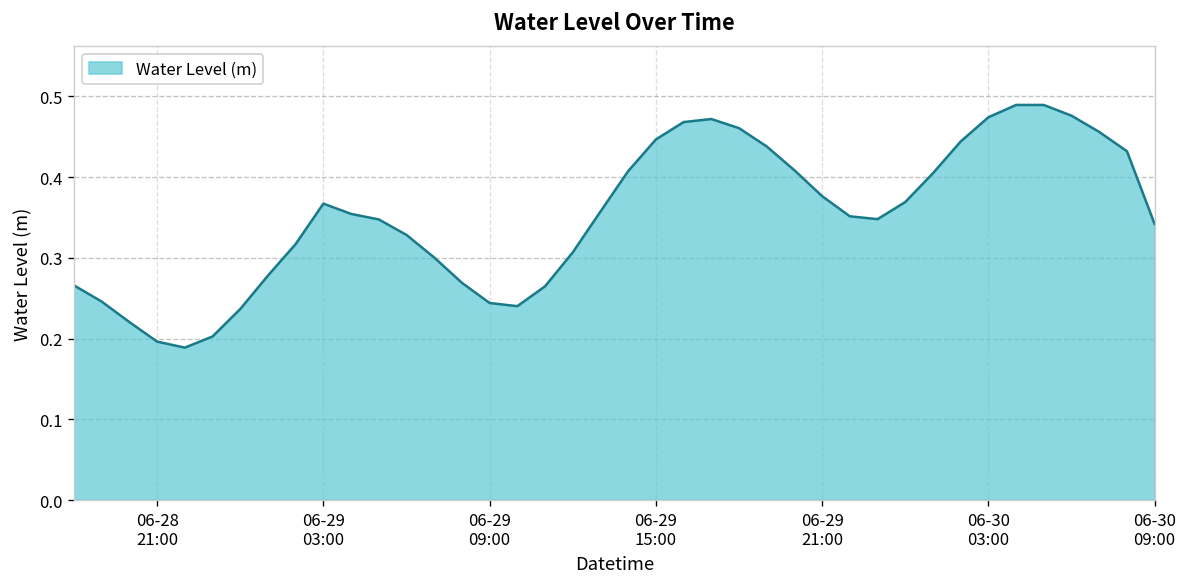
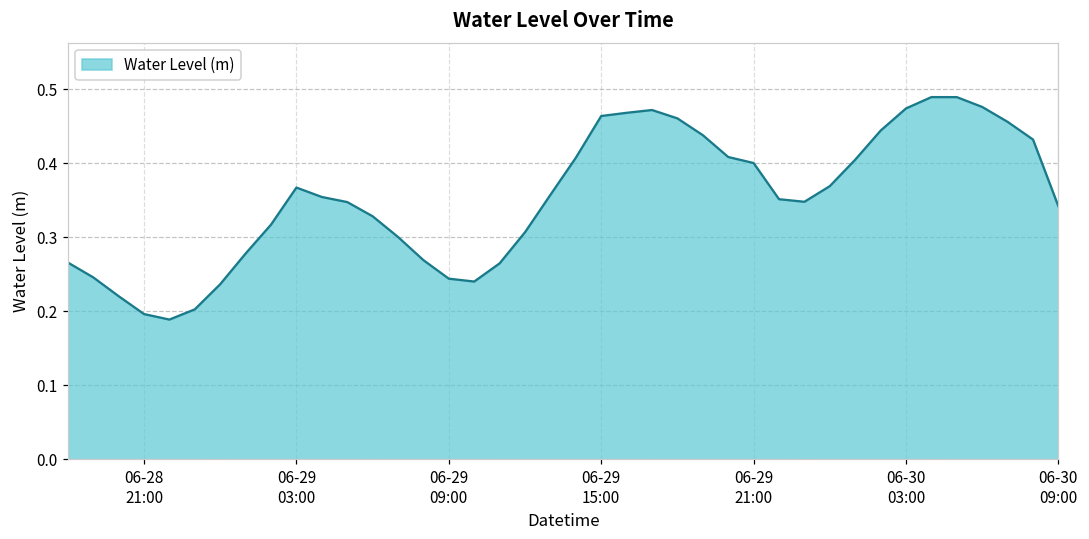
06-29 15:00: 0.45 -> 0.46
06-29 21:00: 0.38 -> 0.40
